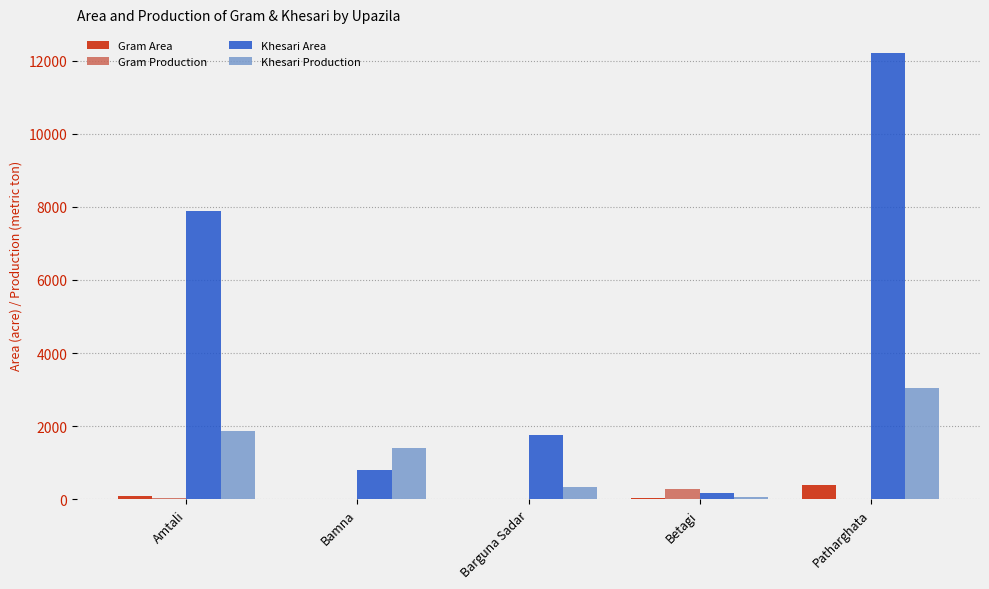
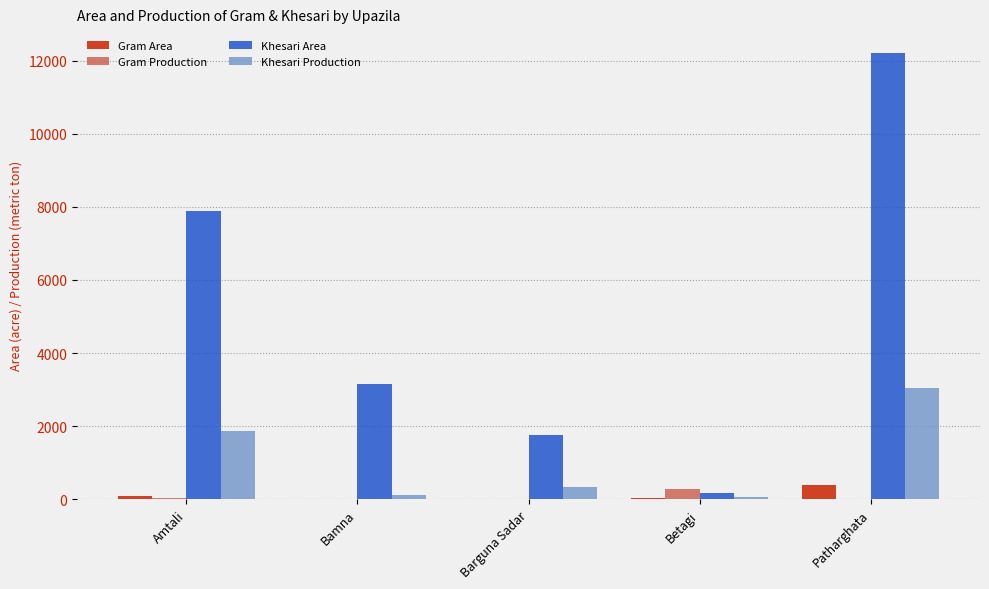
Khesari Area, Bamna: 800 -> 3200
Khesari Production, Bamna: 1400 -> 100
